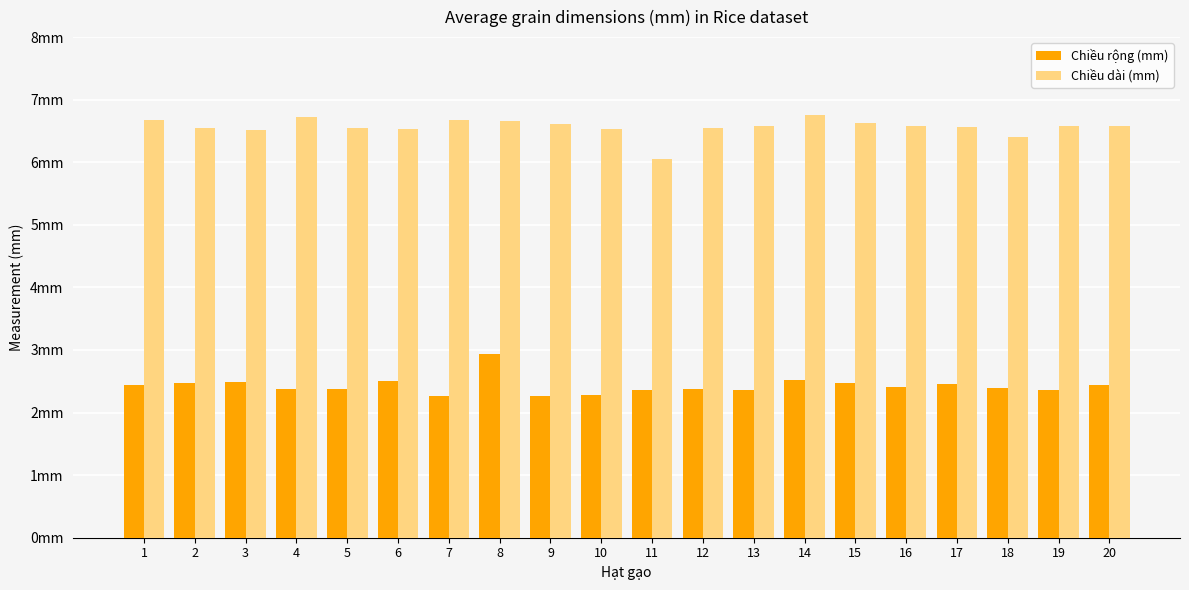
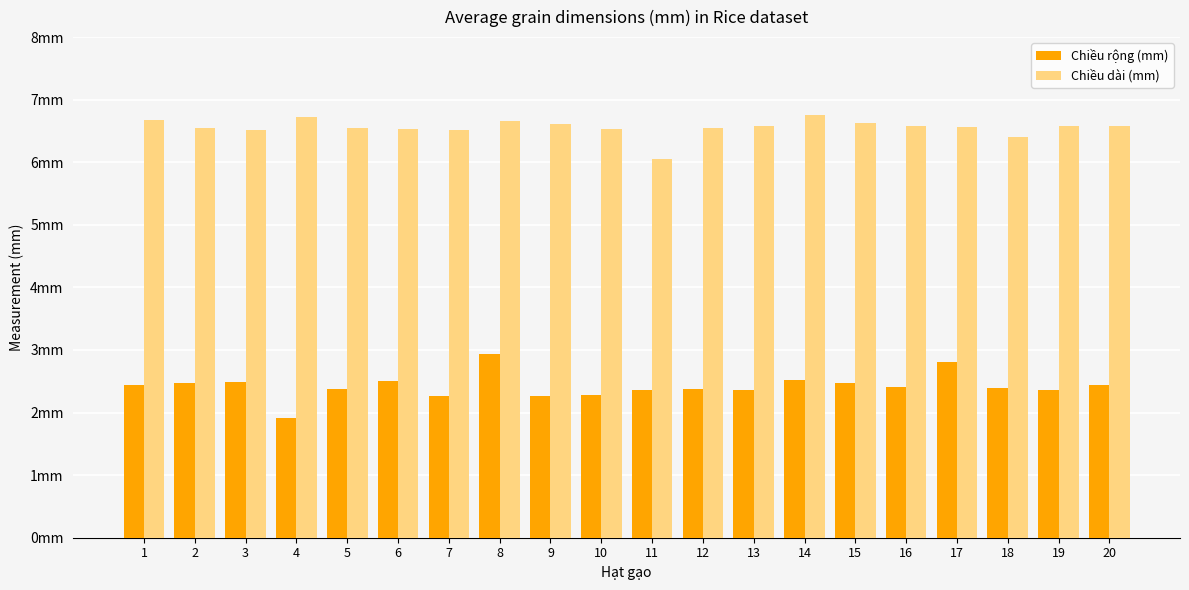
Chiều rộng (mm), 4: 2.4mm -> 1.9mm
Chiều dài (mm), 7: 6.7mm -> 6.5mm
Chiều rộng (mm), 17: 2.5mm -> 2.8mm
